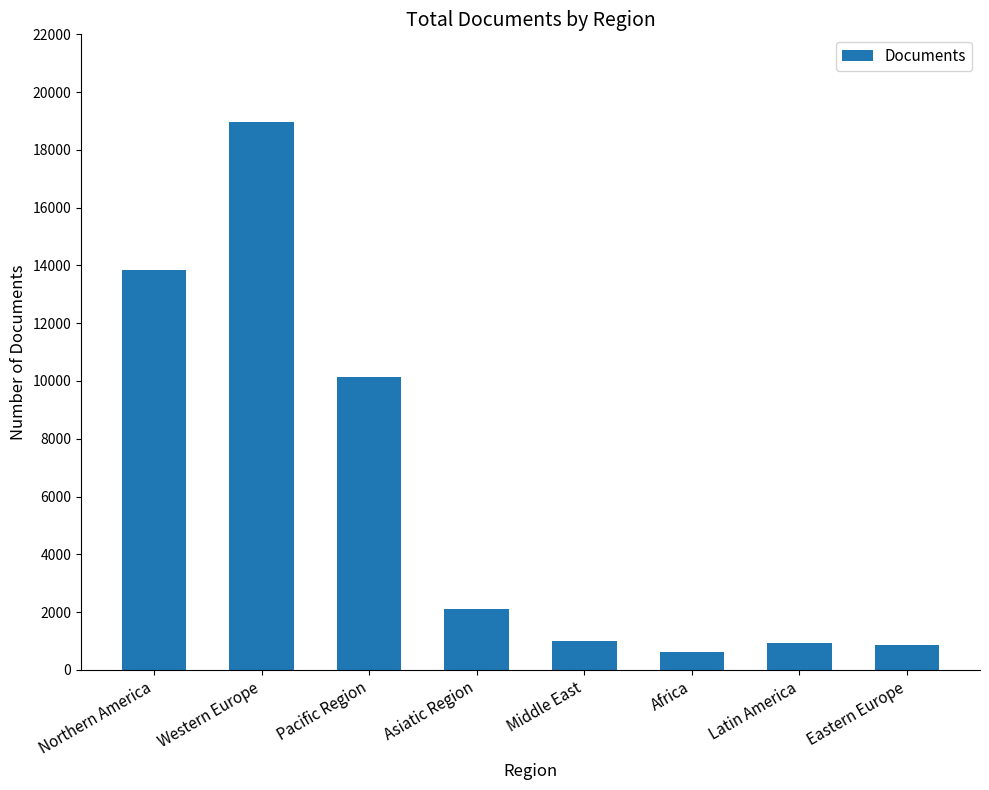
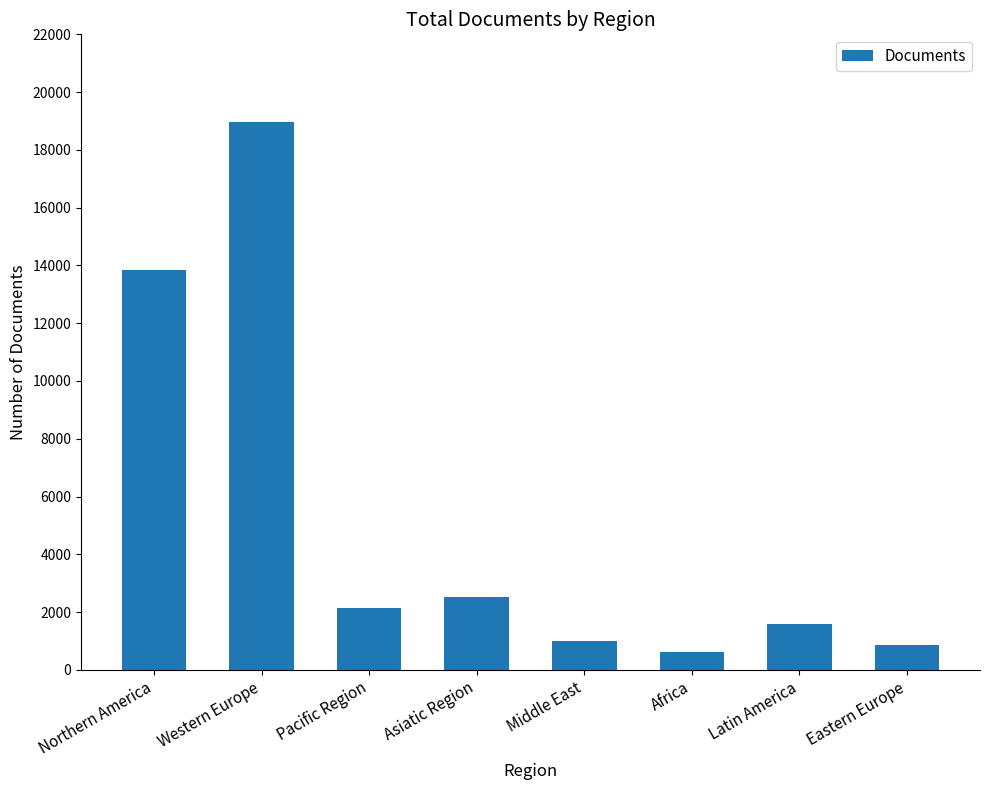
Pacific Region: 10100 -> 2100
Asiatic Region: 2100 -> 2500
Latin America: 900 -> 1600
